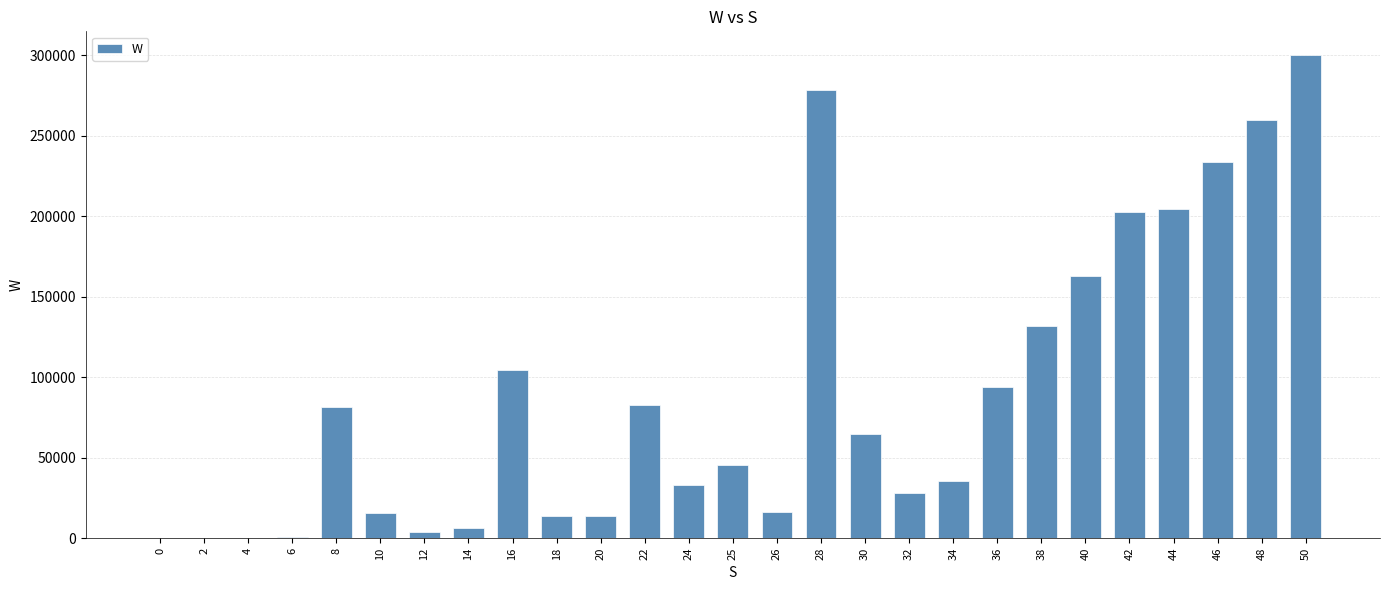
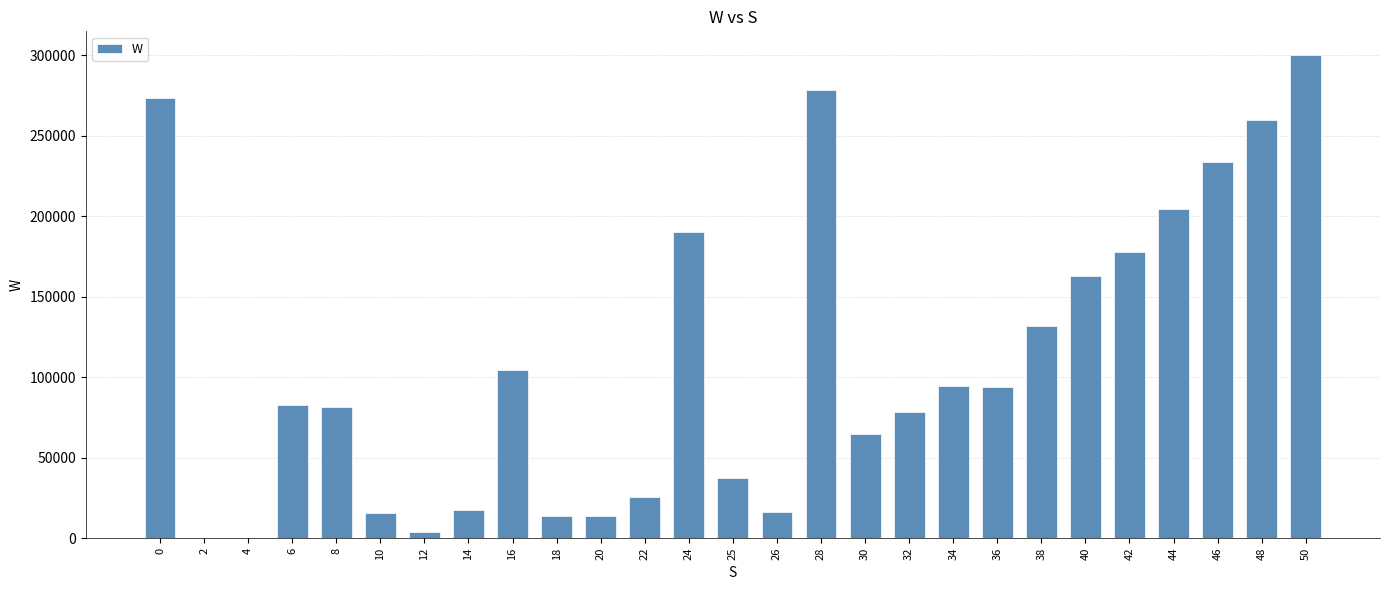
0: 0 -> 273000
6: 1000 -> 83000
14: 7000 -> 18000
22: 83000 -> 26000
24: 33000 -> 190000
25: 45000 -> 38000
32: 28000 -> 79000
34: 36000 -> 94000
42: 203000 -> 178000
